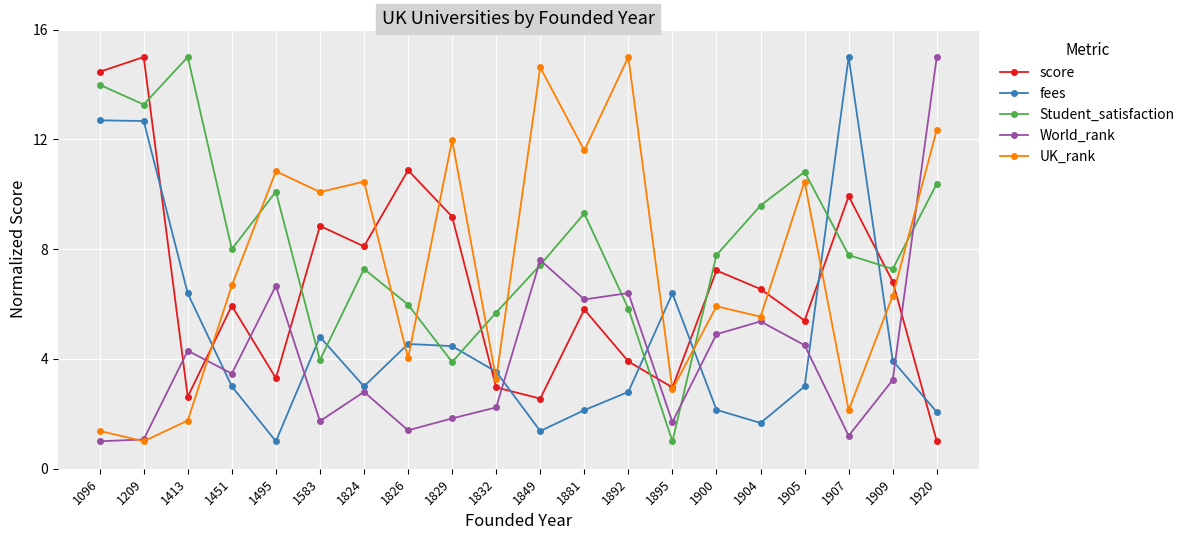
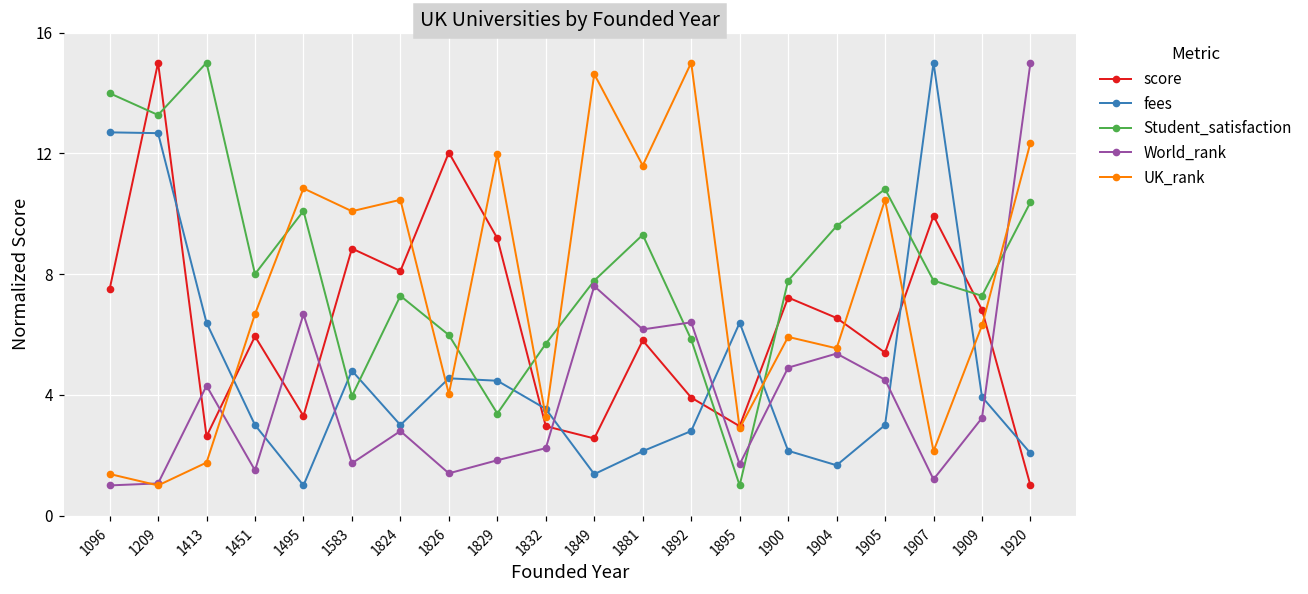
score, 1096: 14.5 -> 7.5
World_rank, 1451: 3.5 -> 1.5
score, 1826: 10.9 -> 12.0
Student_satisfaction, 1829: 3.9 -> 3.4
Student_satisfaction, 1849: 7.4 -> 7.8
